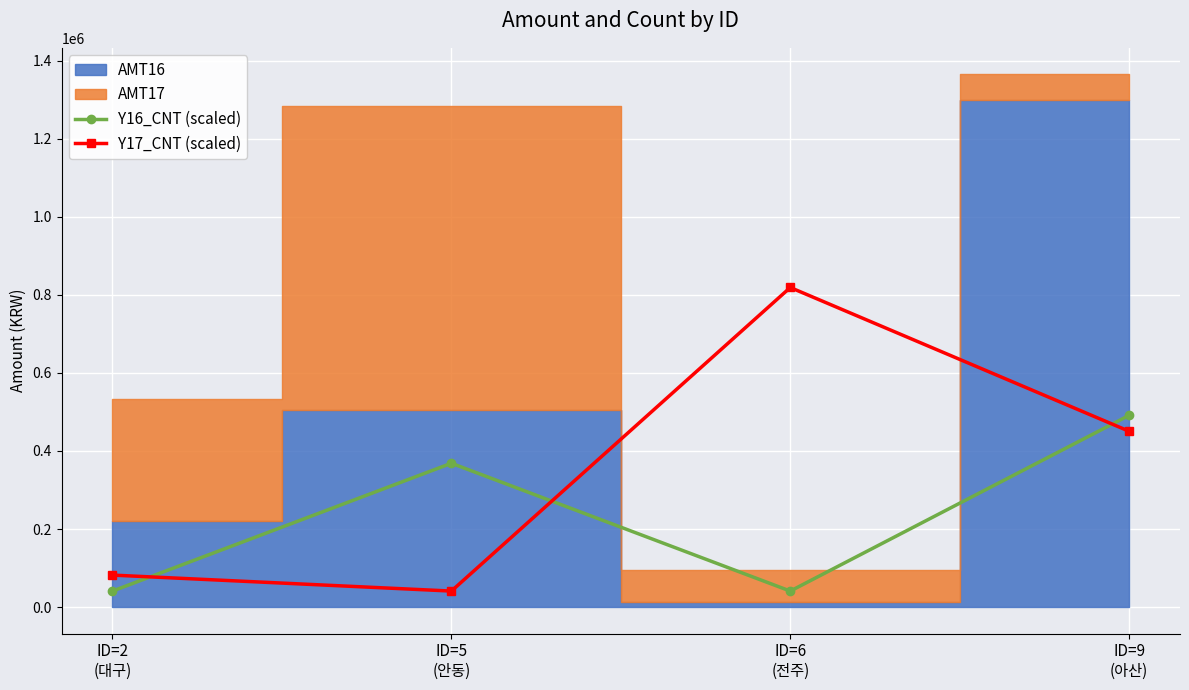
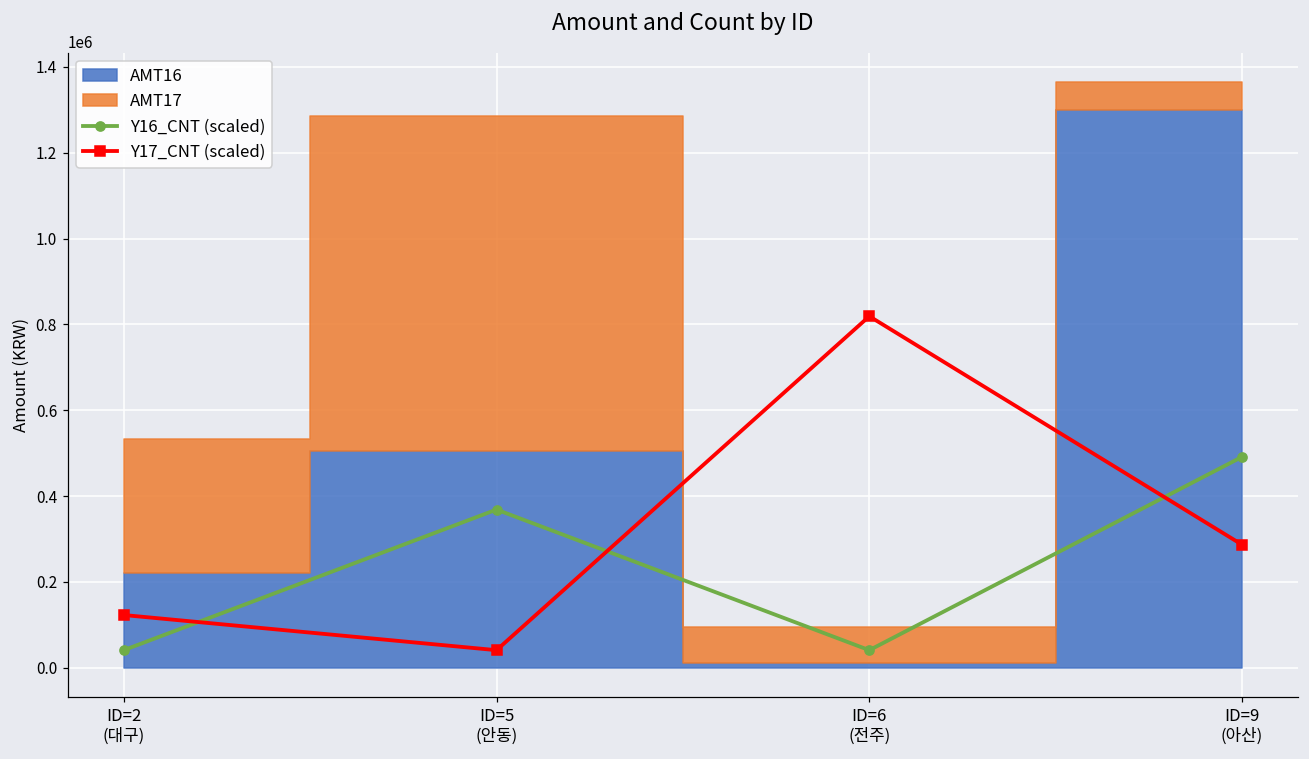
Y17_CNT (scaled), ID=2 (대구): 80000 -> 120000
Y17_CNT (scaled), ID=9 (아산): 450000 -> 290000
